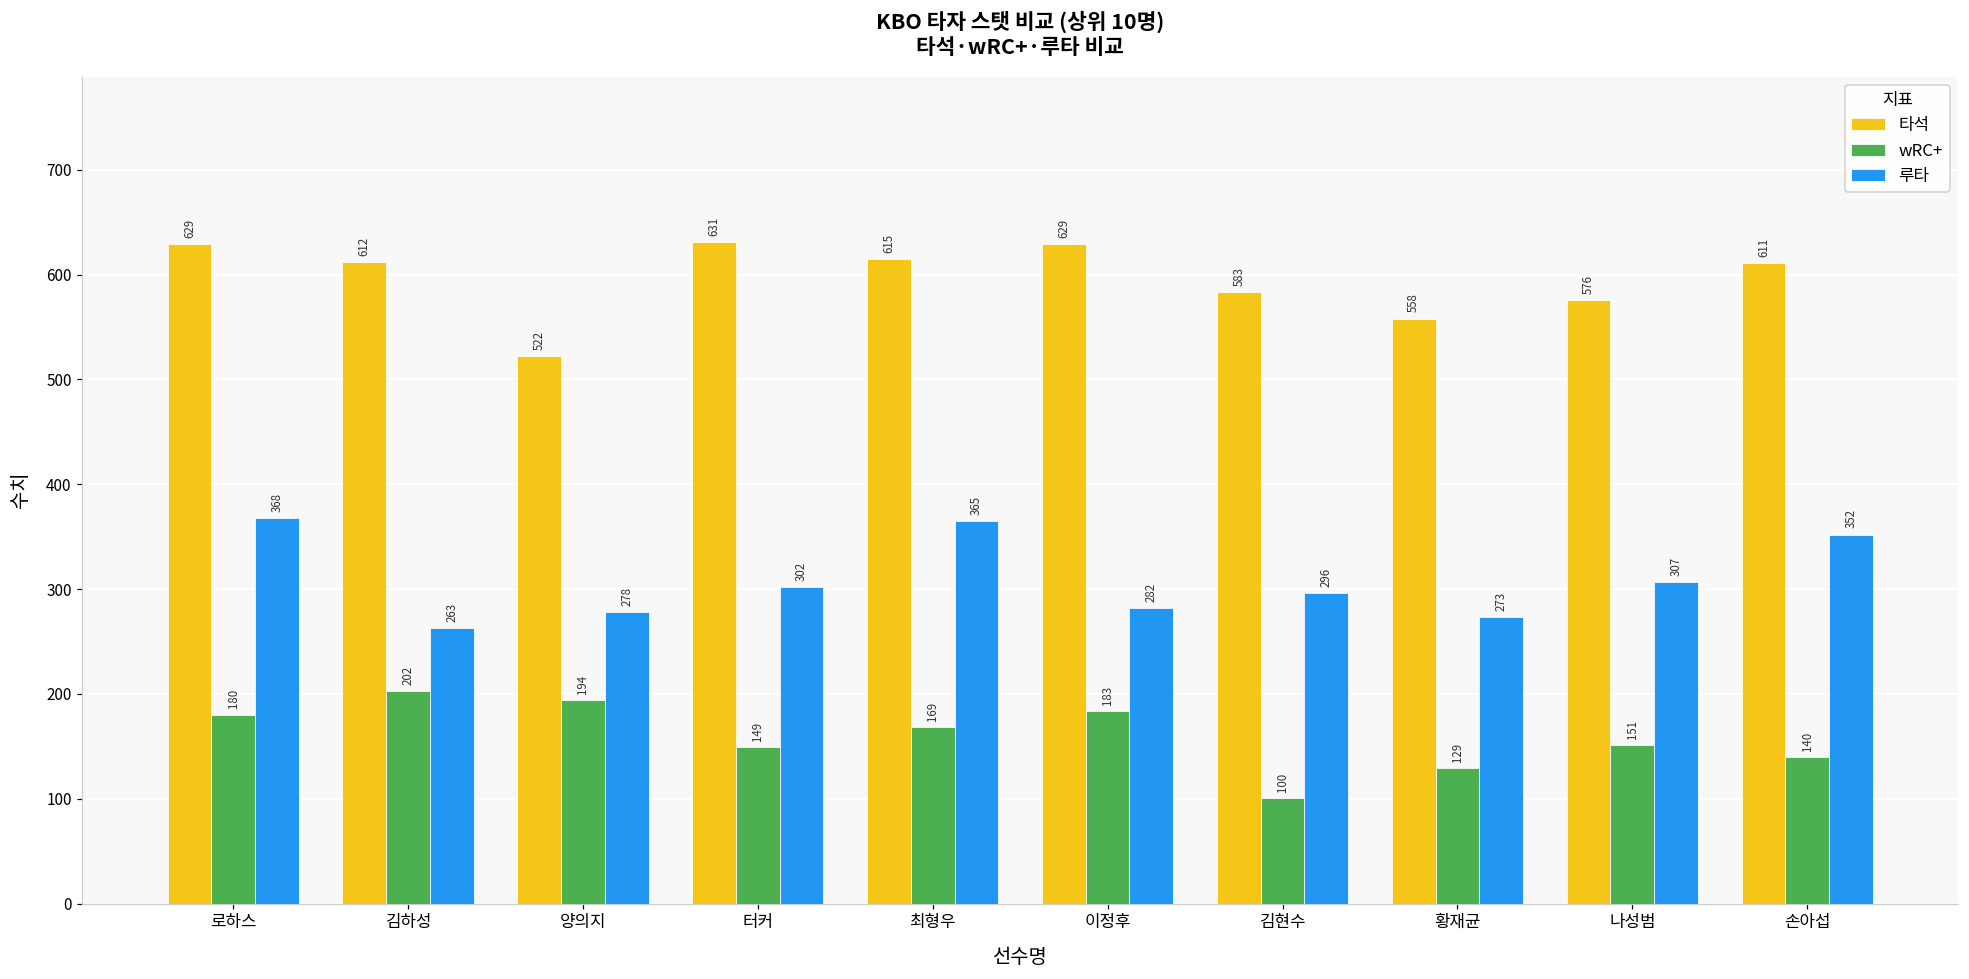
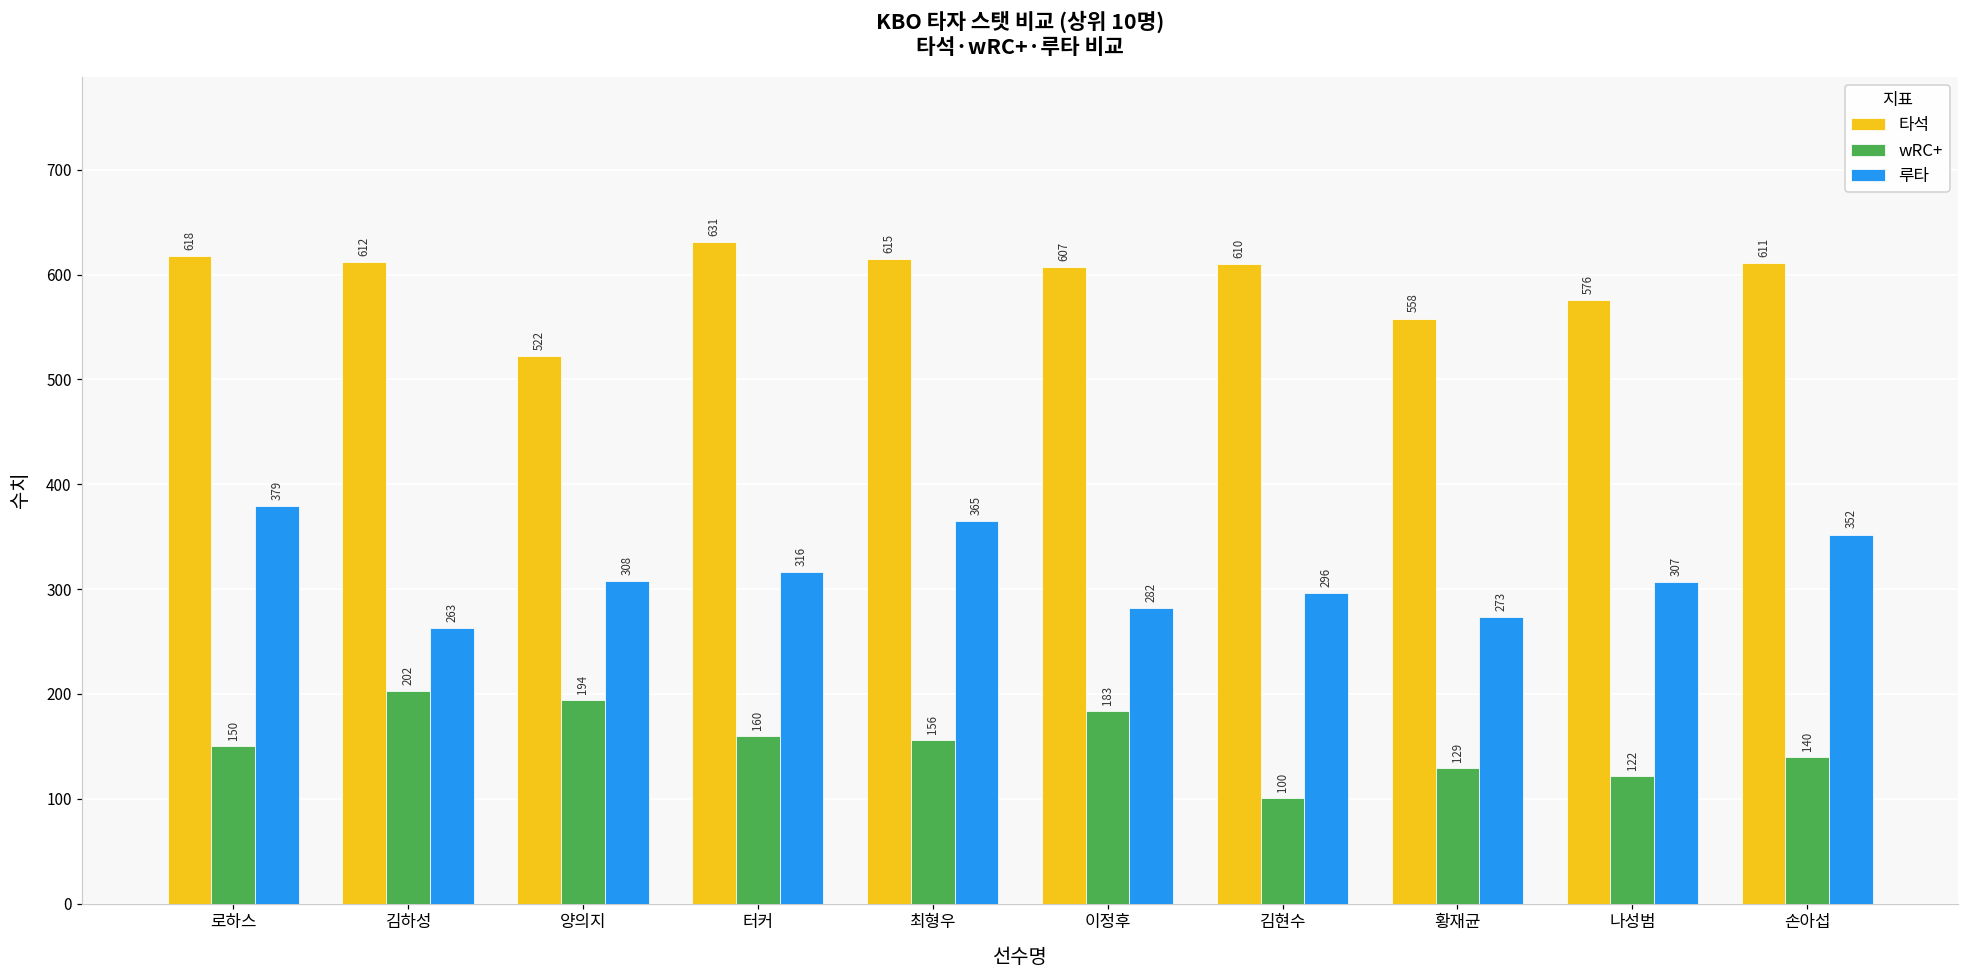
타석, 로하스: 629 -> 618
wRC+, 로하스: 180 -> 150
루타, 로하스: 368 -> 379
루타, 양의지: 278 -> 308
wRC+, 터커: 149 -> 160
루타, 터커: 302 -> 316
wRC+, 최형우: 169 -> 156
타석, 이정후: 629 -> 607
타석, 김현수: 583 -> 610
wRC+, 나성범: 151 -> 122
